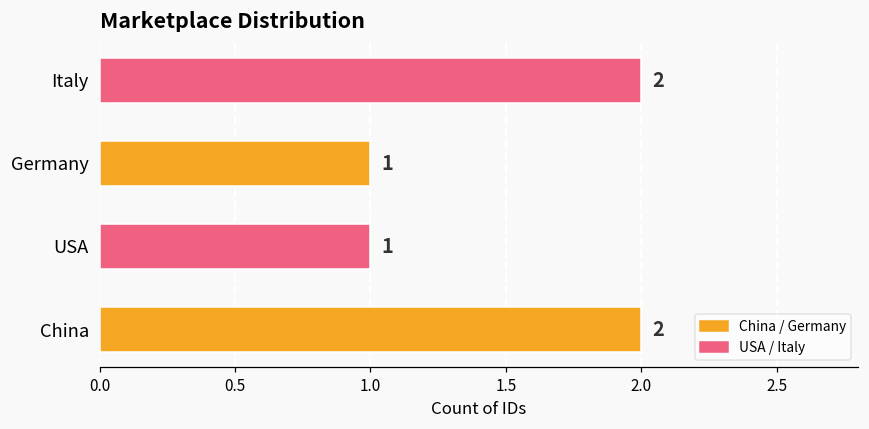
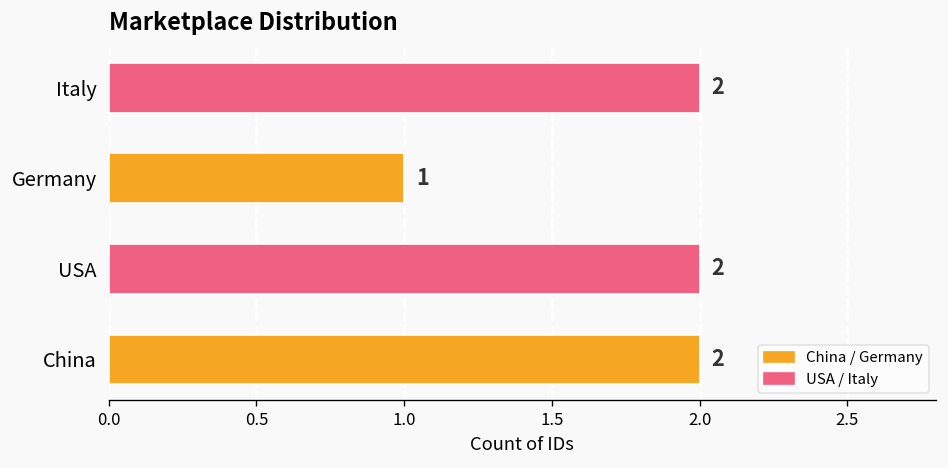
USA: 1 -> 2
